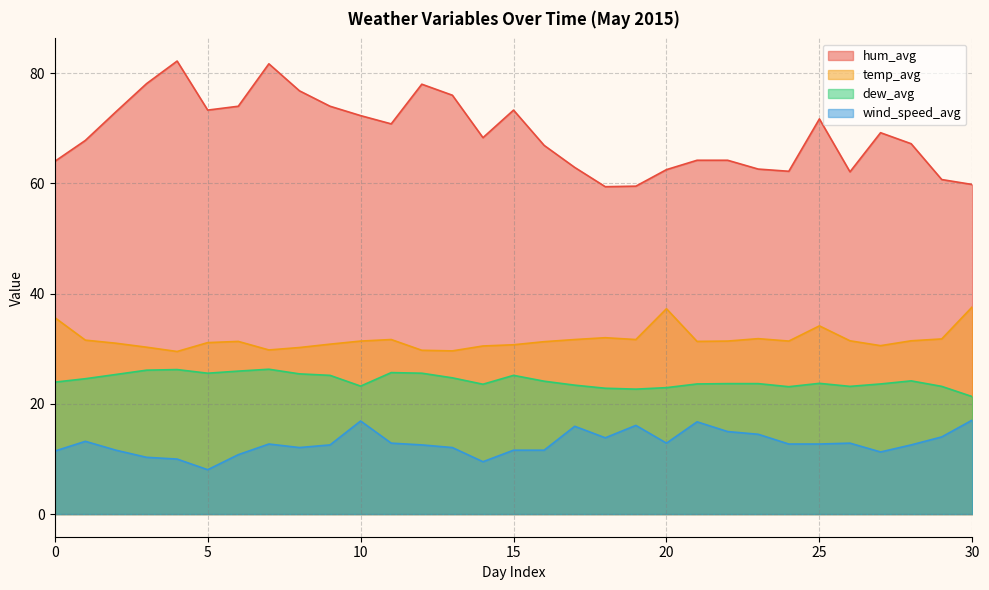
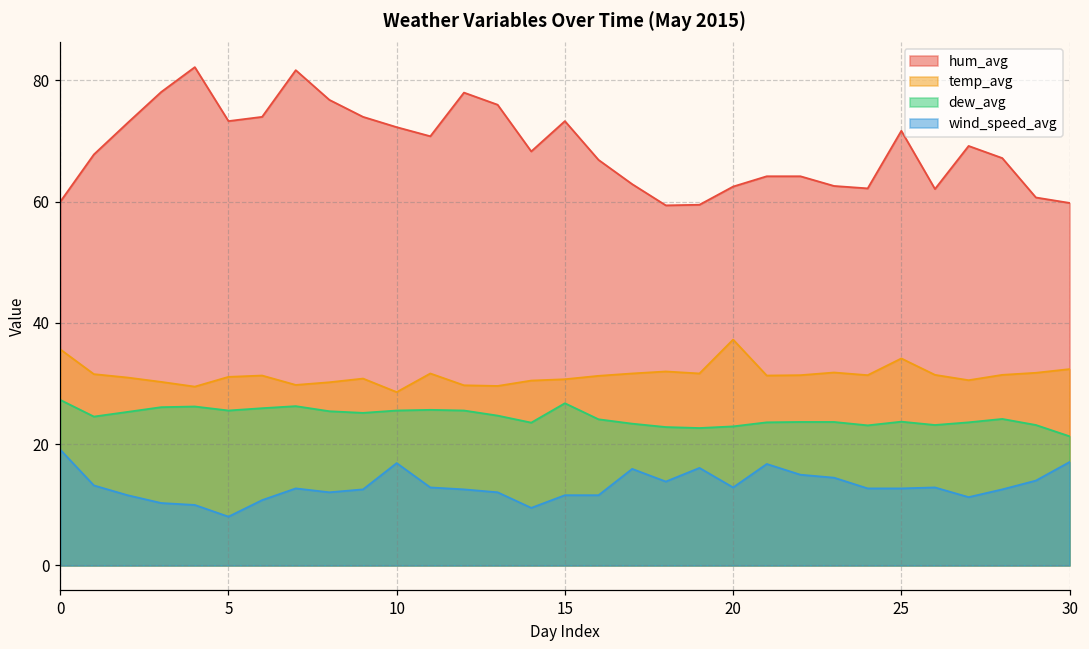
hum_avg, 0: 64 -> 60
dew_avg, 0: 24 -> 27
wind_speed_avg, 0: 11 -> 19
temp_avg, 10: 31 -> 29
dew_avg, 10: 23 -> 26
dew_avg, 15: 25 -> 27
temp_avg, 30: 38 -> 32
